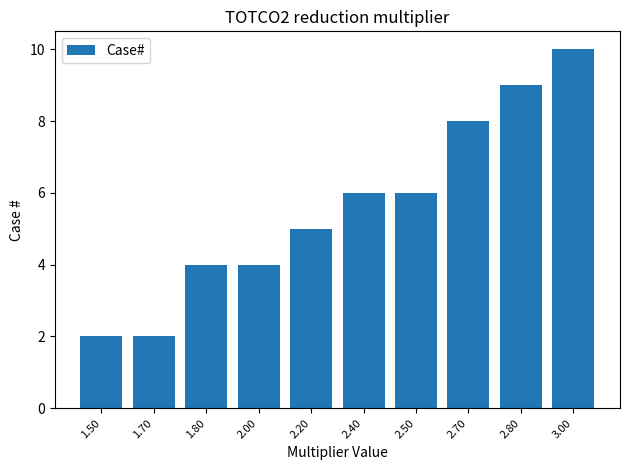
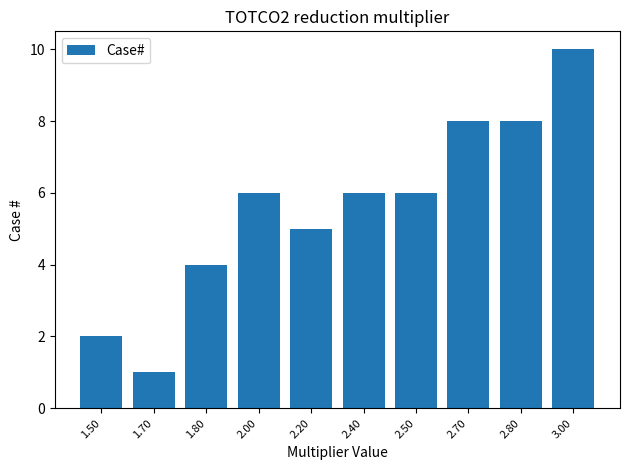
1.70: 2 -> 1
2.00: 4 -> 6
2.80: 9 -> 8
